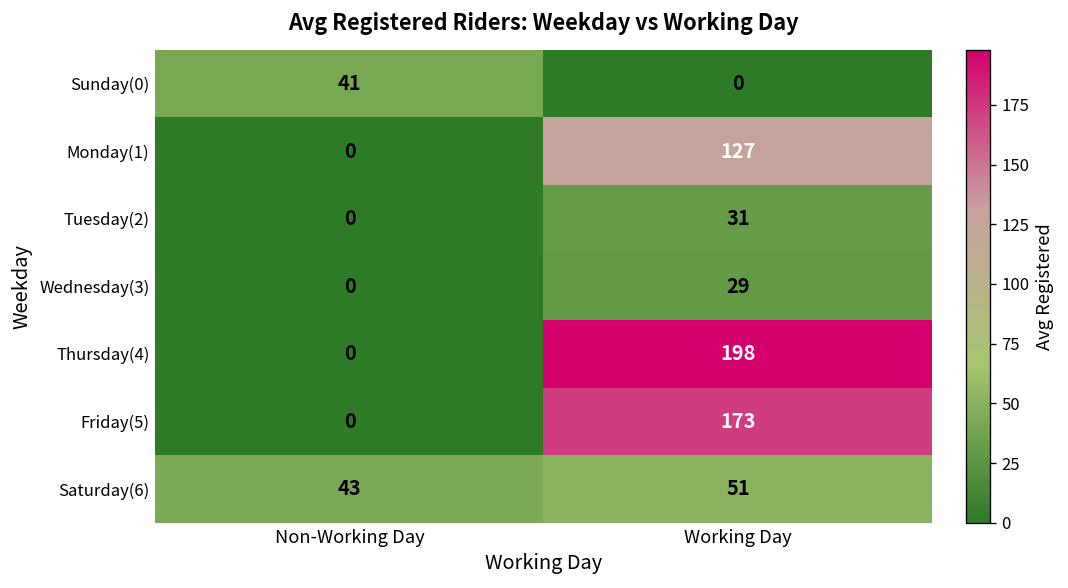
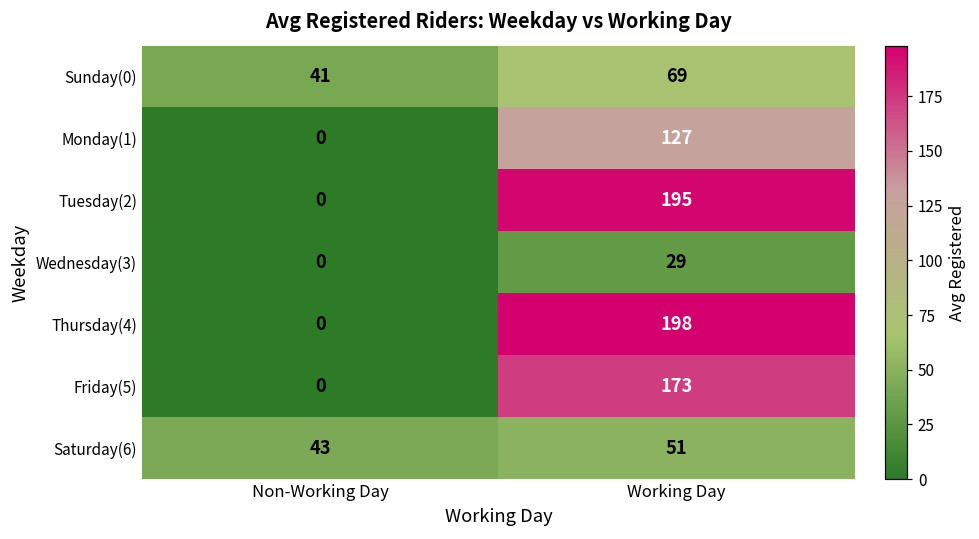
Sunday(0), Working Day: 0 -> 69
Tuesday(2), Working Day: 31 -> 195
